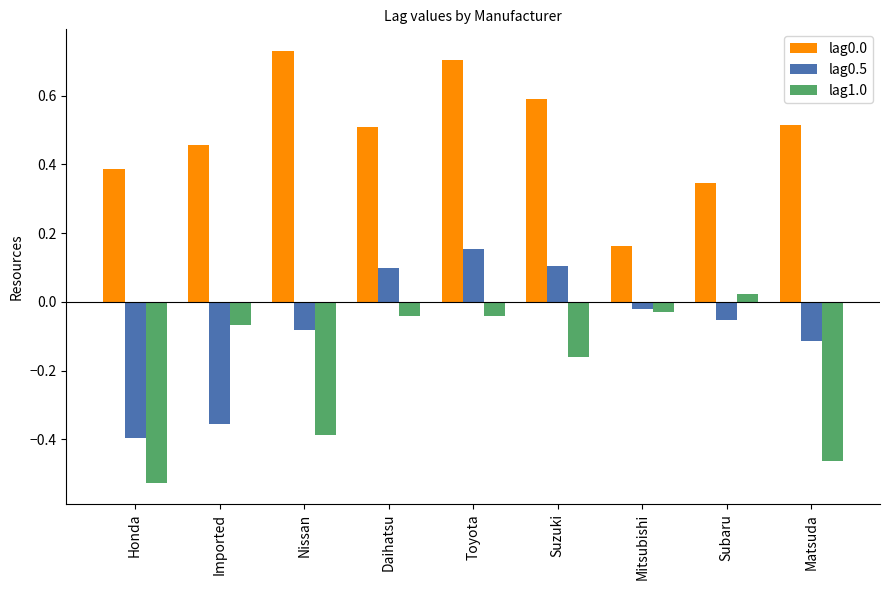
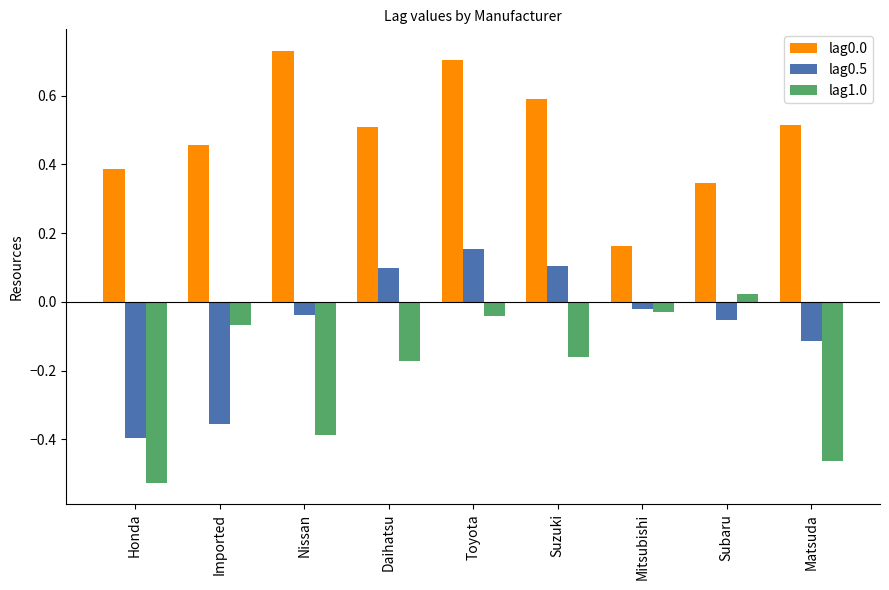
lag0.5, Nissan: -0.08 -> -0.04
lag1.0, Daihatsu: -0.04 -> -0.17
